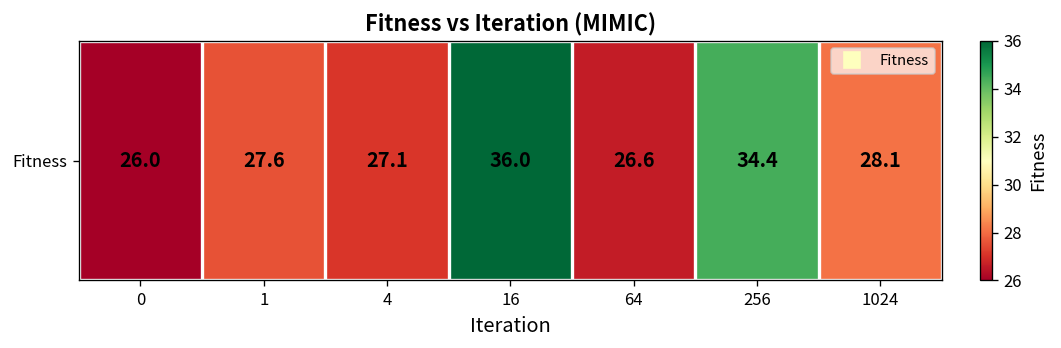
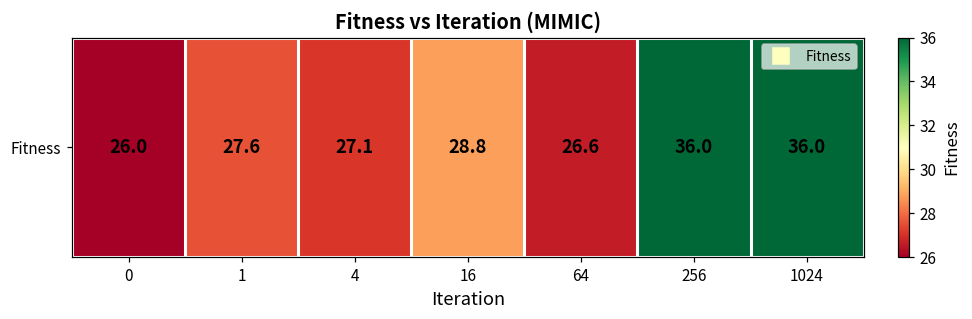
Fitness, 16: 36.0 -> 28.8
Fitness, 256: 34.4 -> 36.0
Fitness, 1024: 28.1 -> 36.0
